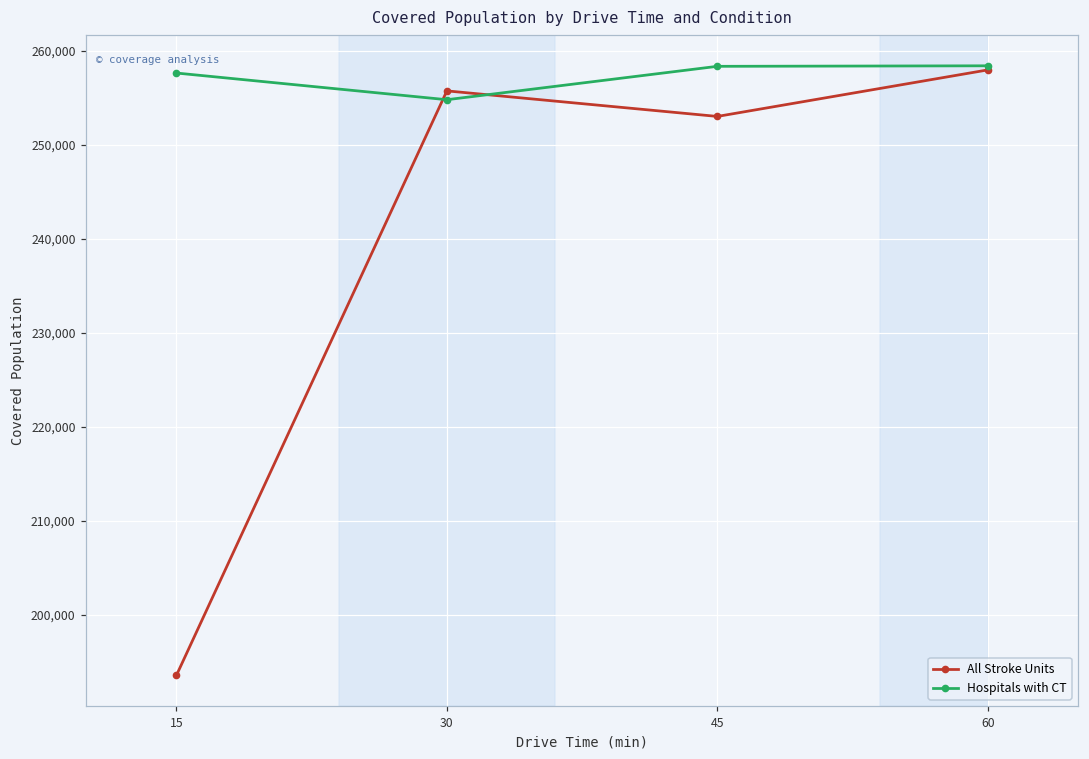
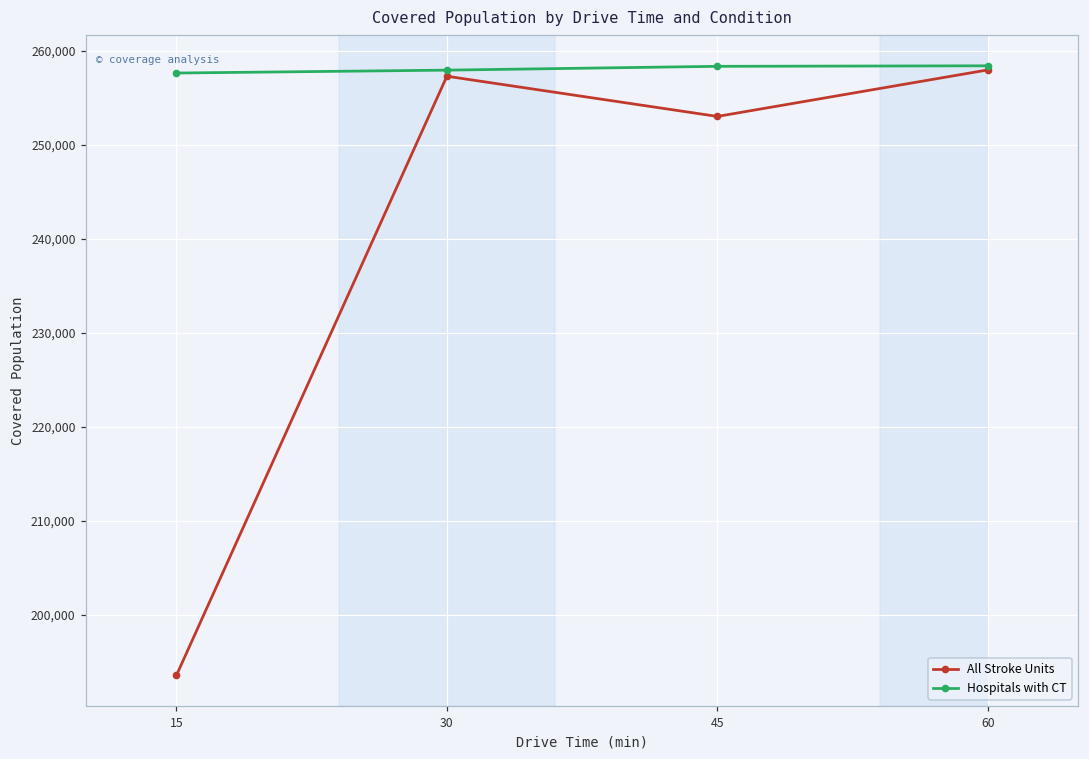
All Stroke Units, 30: 256,000 -> 257,000
Hospitals with CT, 30: 255,000 -> 258,000
